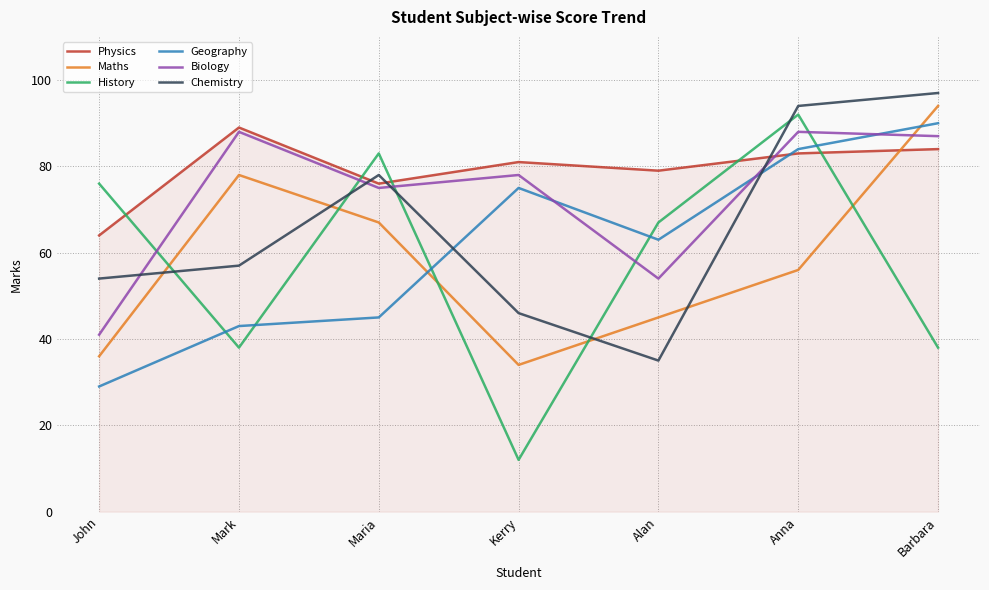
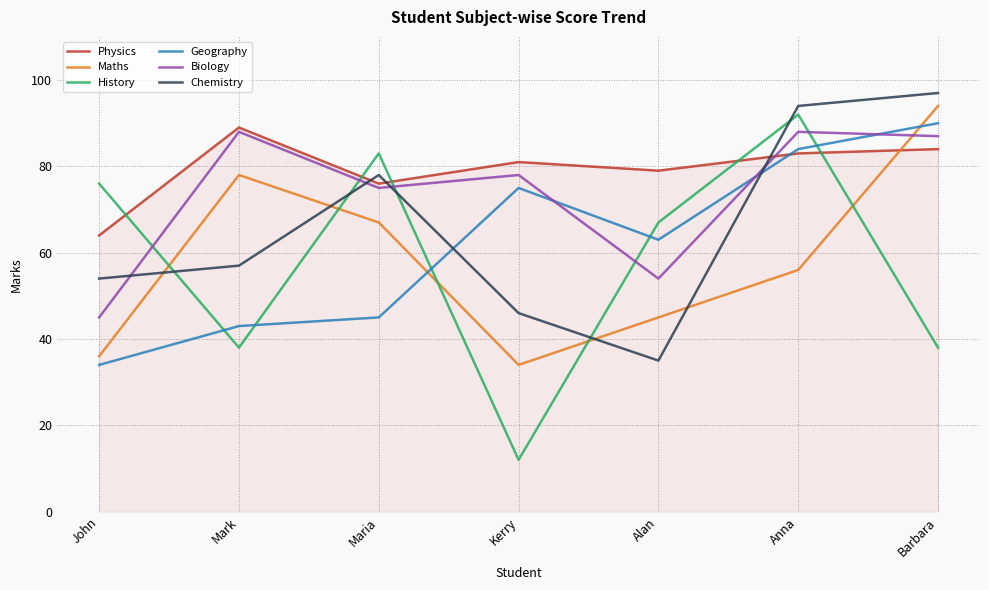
Geography, John: 29 -> 34
Biology, John: 41 -> 45
